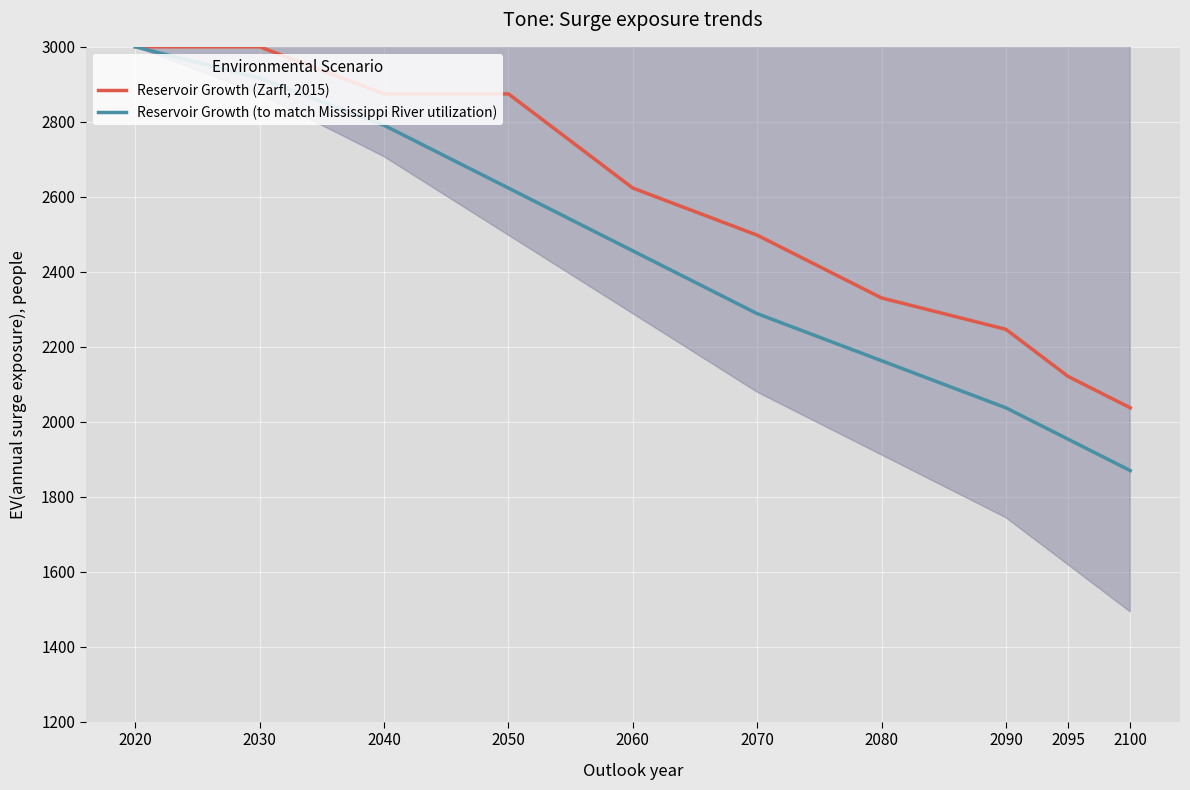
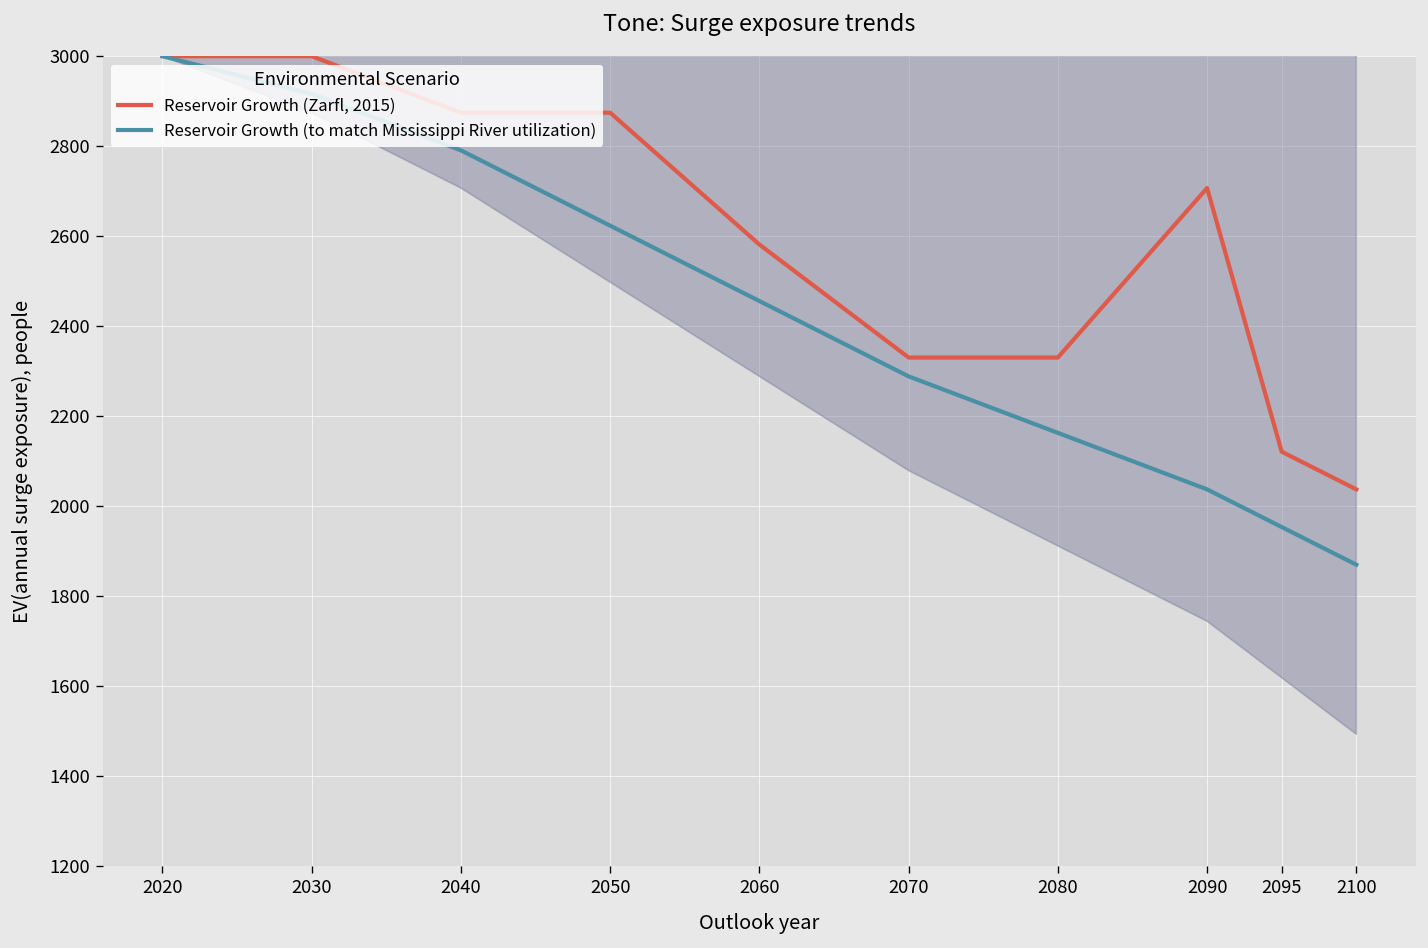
Reservoir Growth (Zarfl, 2015), 2060: 2620 -> 2580
Reservoir Growth (Zarfl, 2015), 2070: 2500 -> 2330
Reservoir Growth (Zarfl, 2015), 2090: 2250 -> 2710
